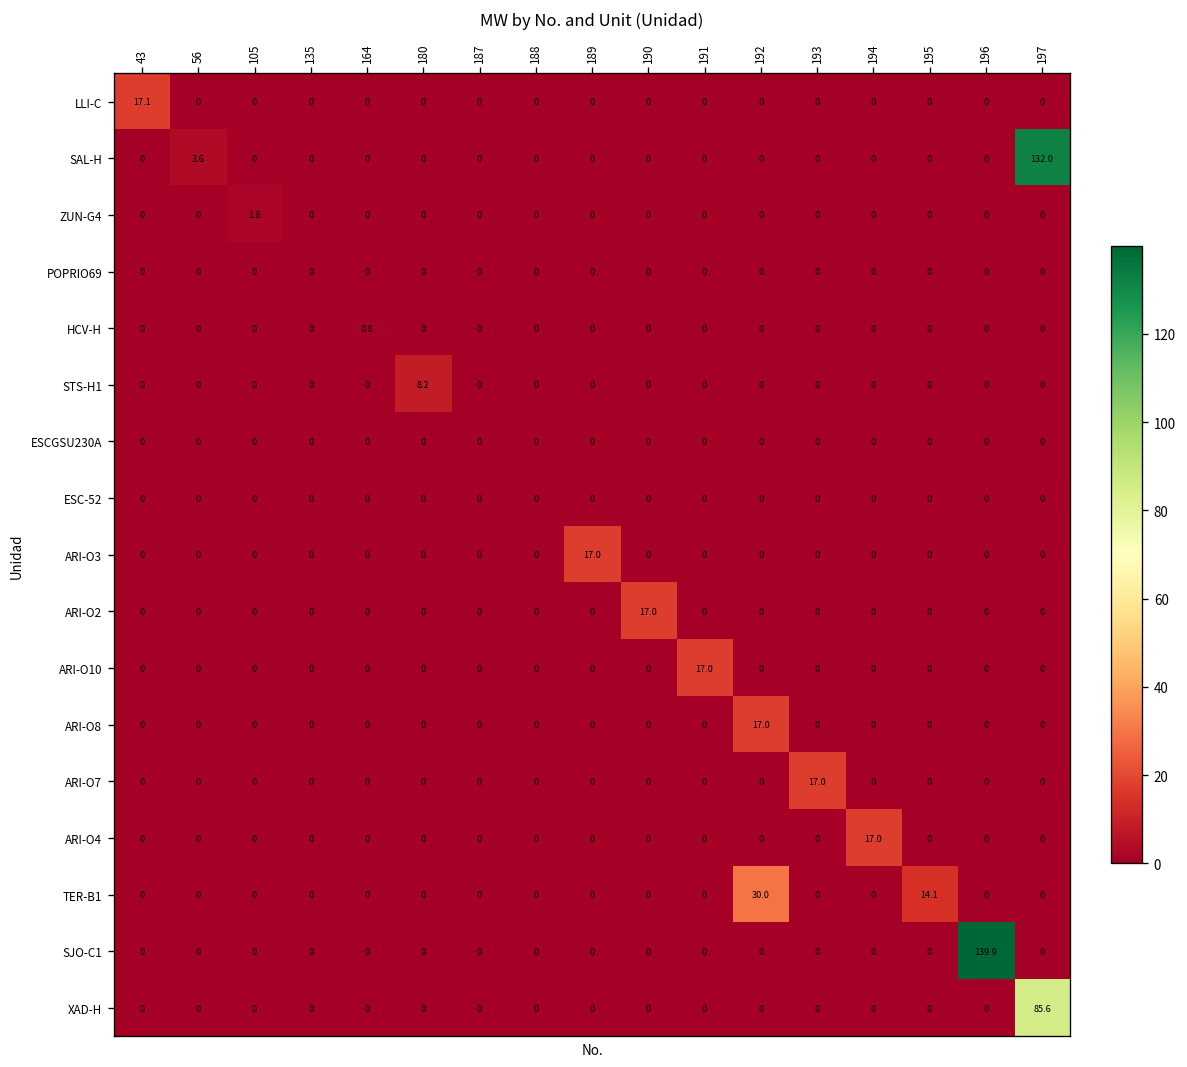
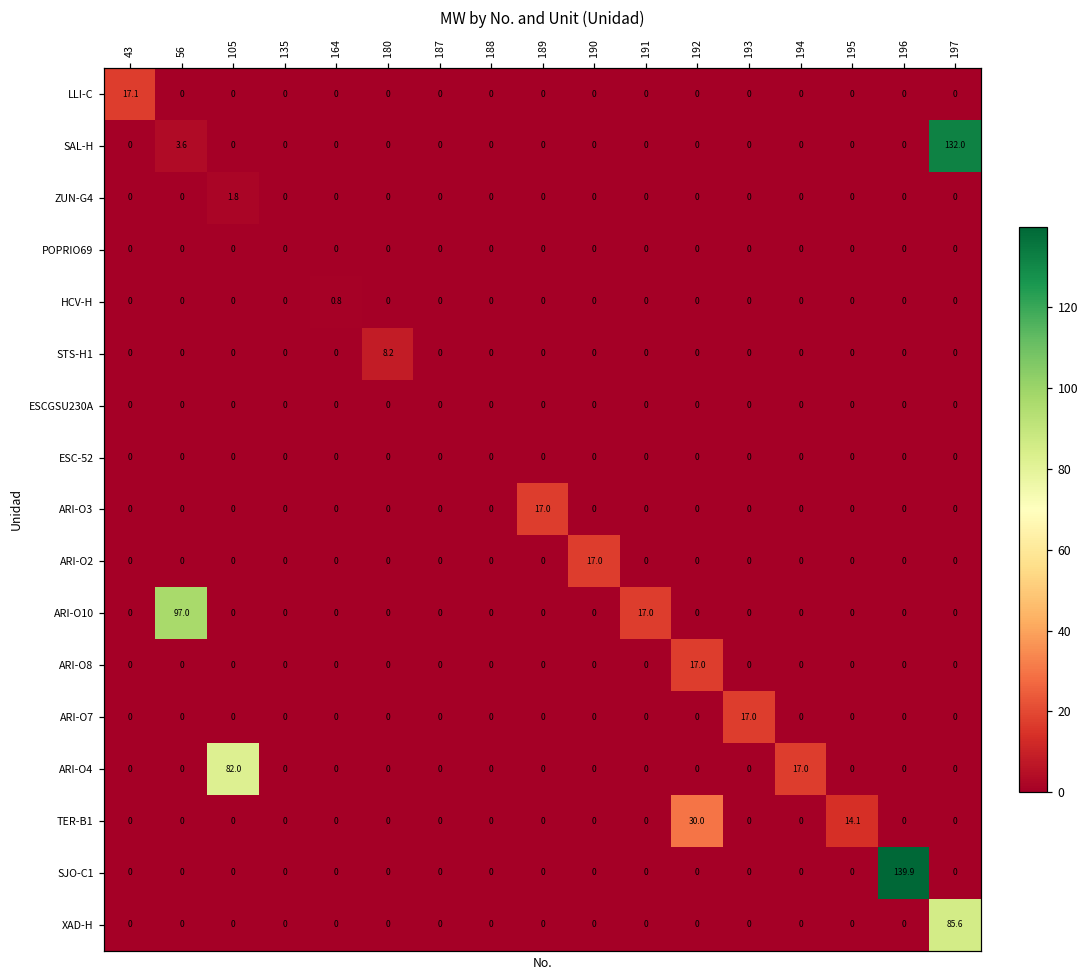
ARI-O10, 56: 0 -> 97.0
ARI-O4, 105: 0 -> 82.0
